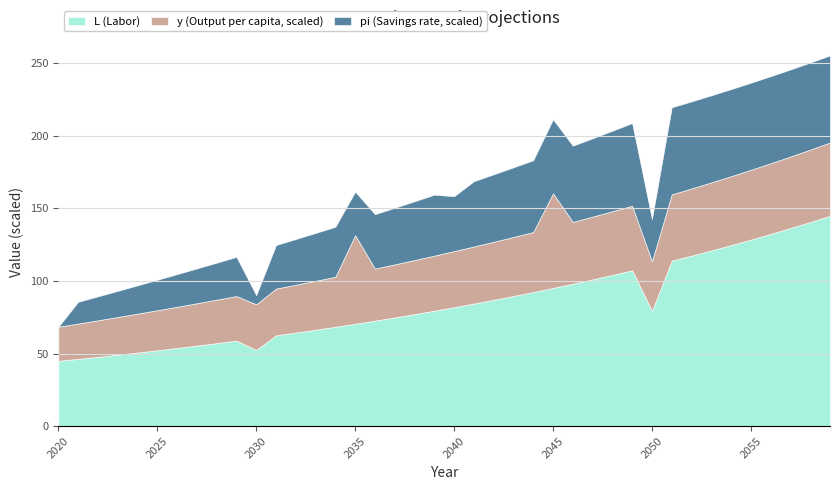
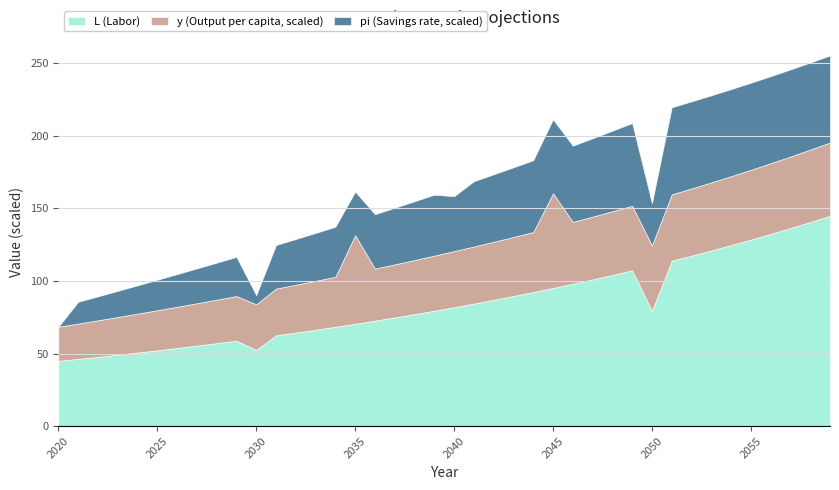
y (Output per capita, scaled), 2050: 34 -> 45
